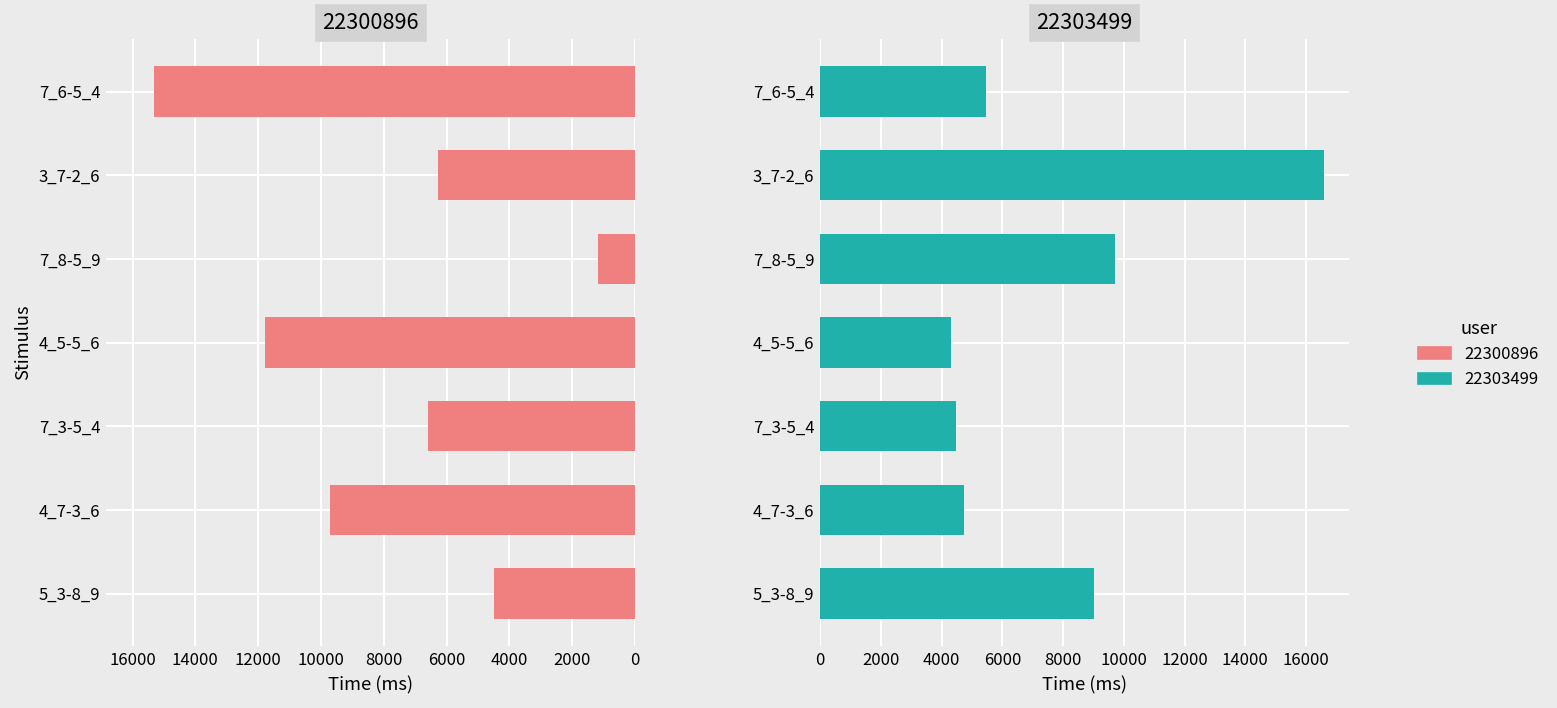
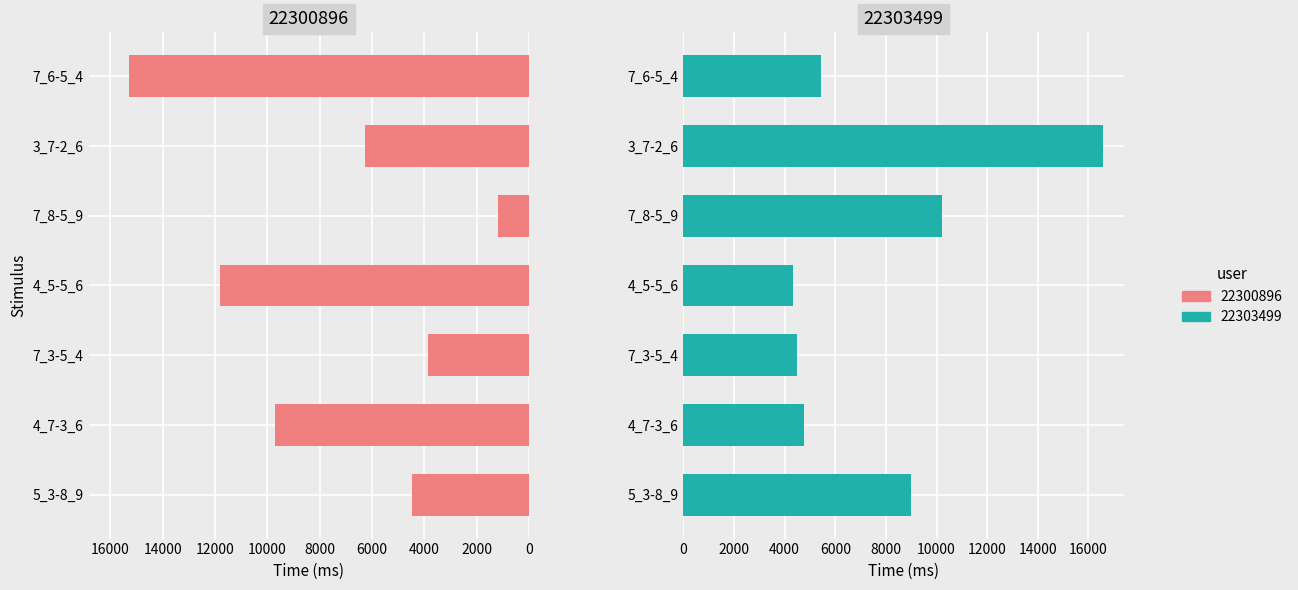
22300896, 7_3-5_4: 6600 -> 3900
22303499, 7_8-5_9: 9700 -> 10200
